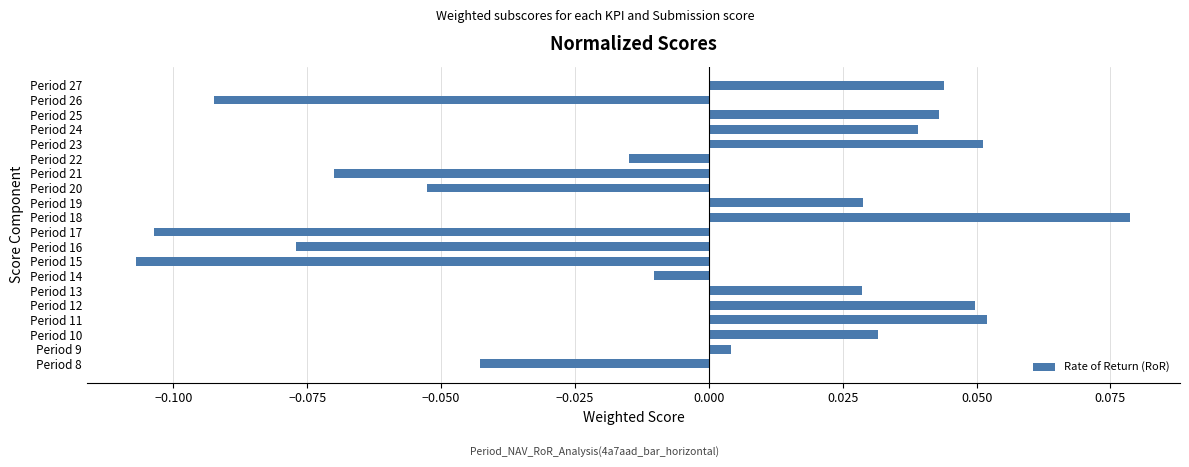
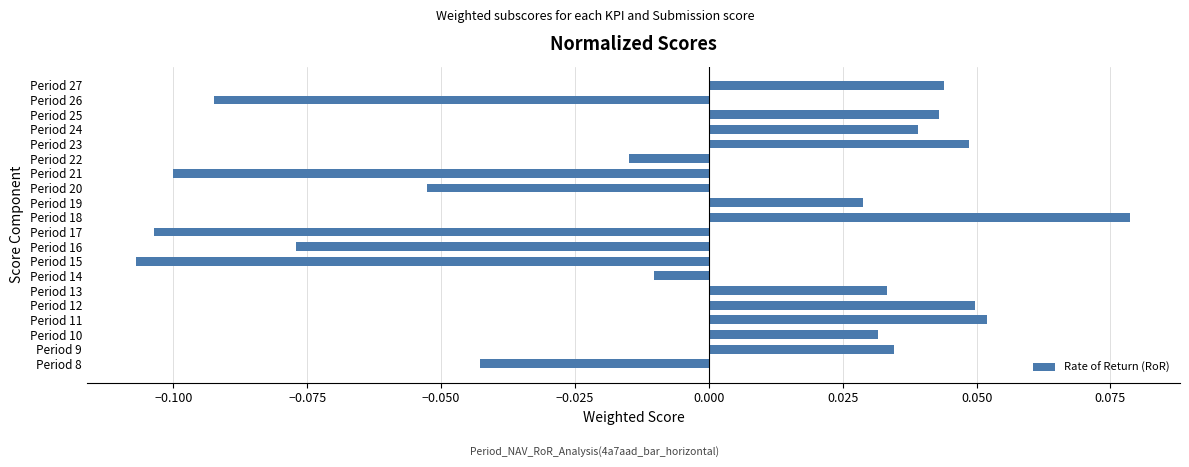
Period 23: 0.051 -> 0.049
Period 21: -0.07 -> -0.10
Period 13: 0.029 -> 0.033
Period 9: 0.004 -> 0.035
